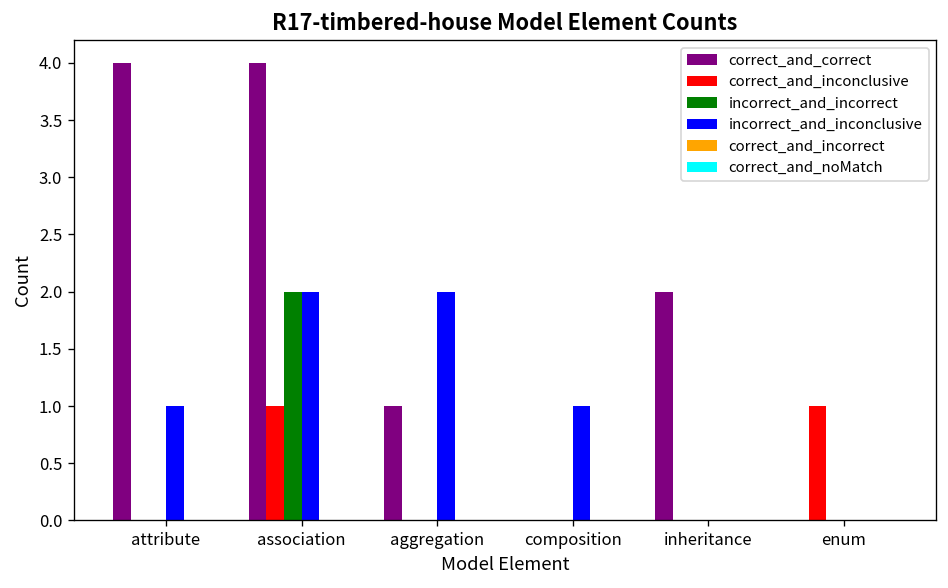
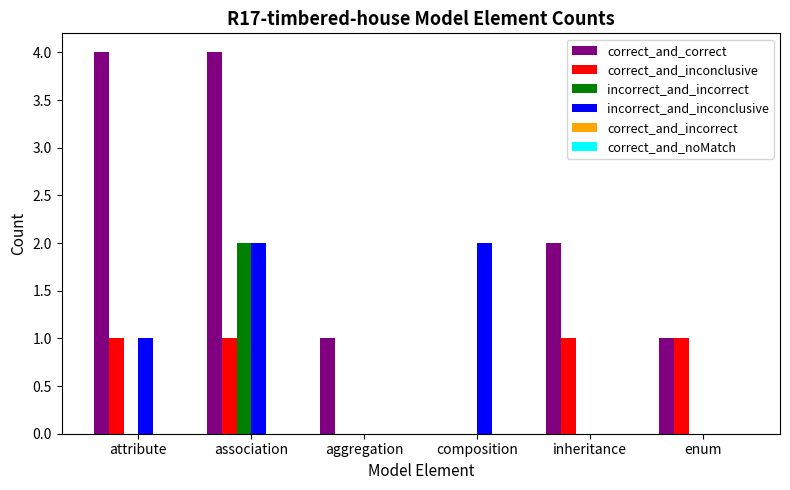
correct_and_inconclusive, attribute: 0 -> 1
incorrect_and_inconclusive, aggregation: 2 -> 0
incorrect_and_inconclusive, composition: 1 -> 2
correct_and_inconclusive, inheritance: 0 -> 1
correct_and_correct, enum: 0 -> 1
